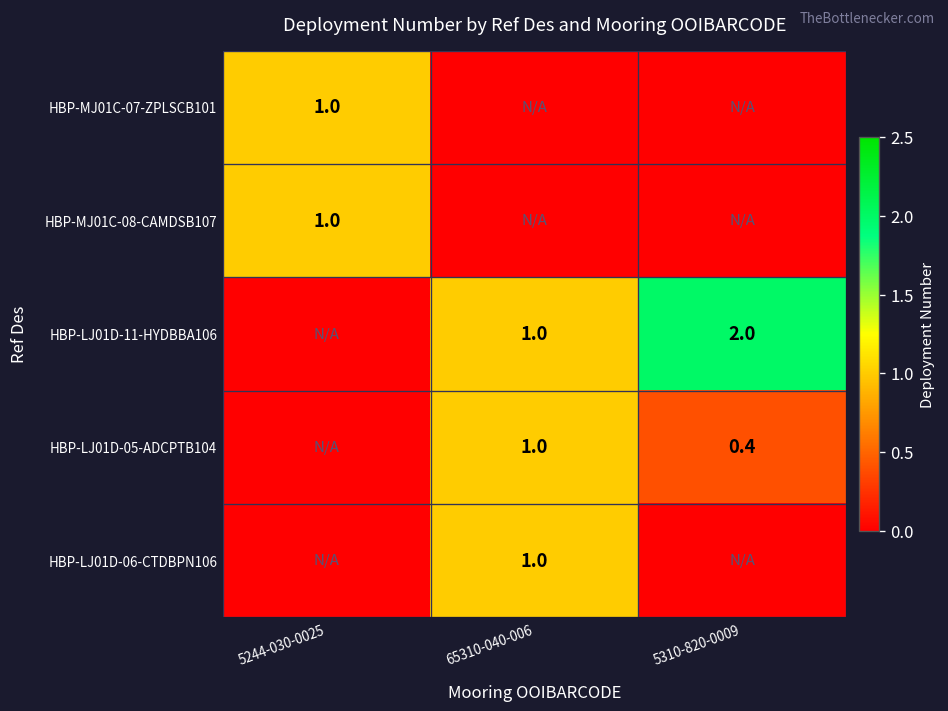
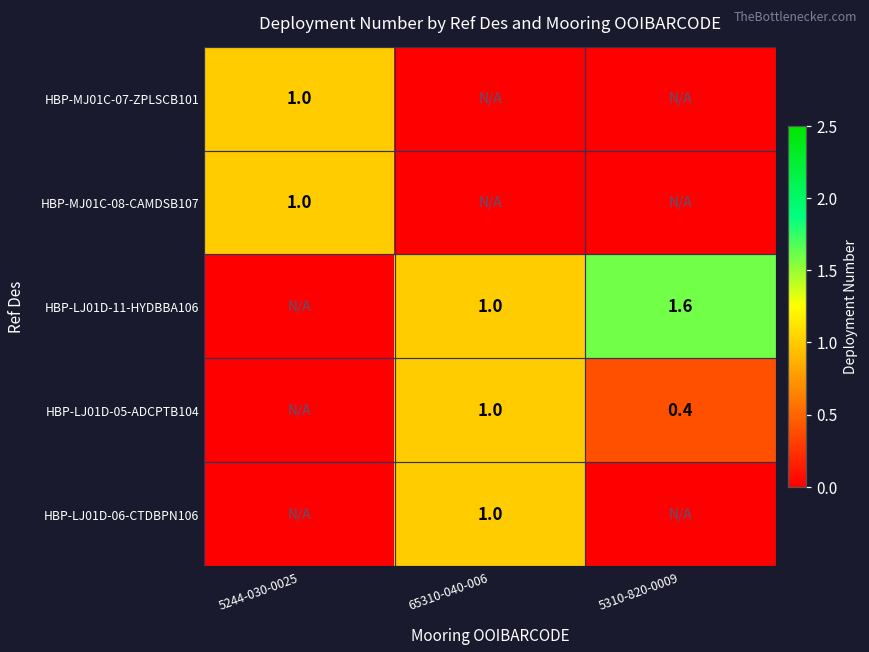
HBP-LJ01D-11-HYDBBA106, 5310-820-0009: 2.0 -> 1.6
